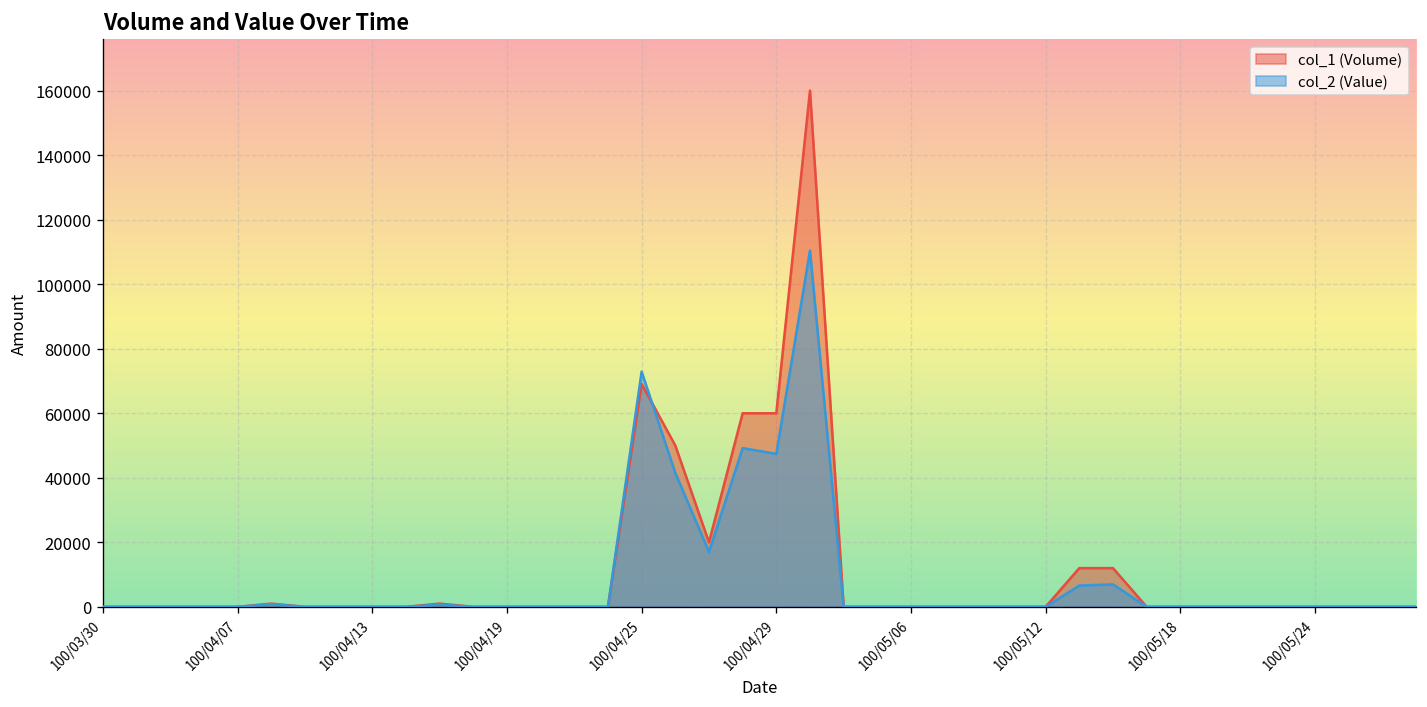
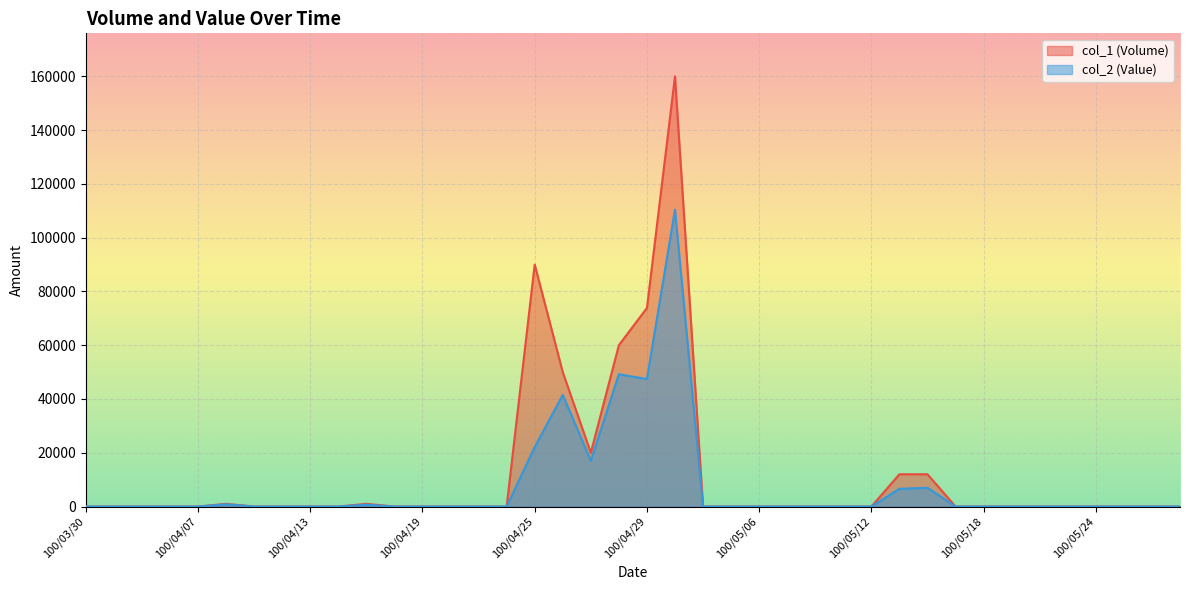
col_1 (Volume), 100/04/25: 69000 -> 90000
col_2 (Value), 100/04/25: 73000 -> 22000
col_1 (Volume), 100/04/29: 60000 -> 74000
